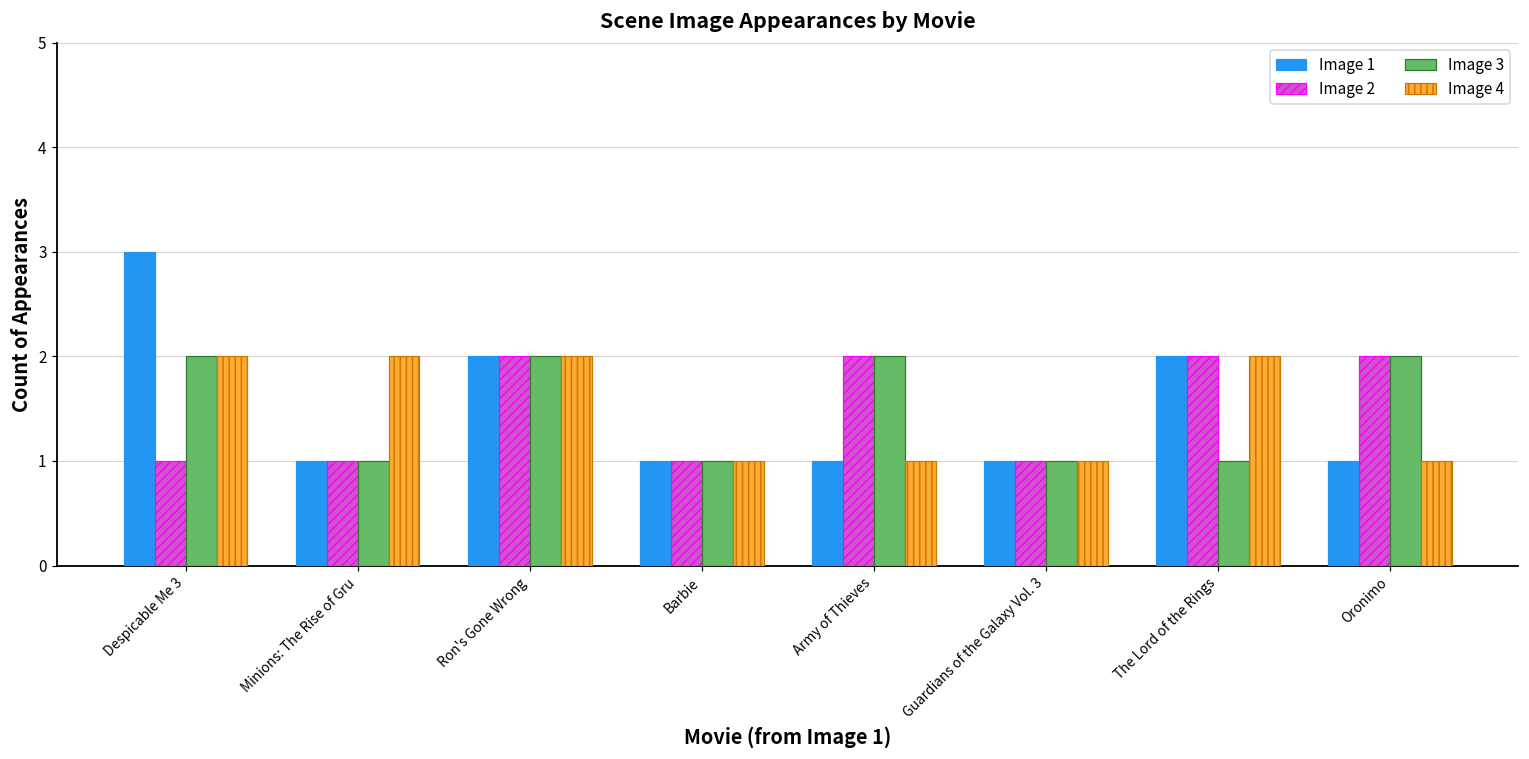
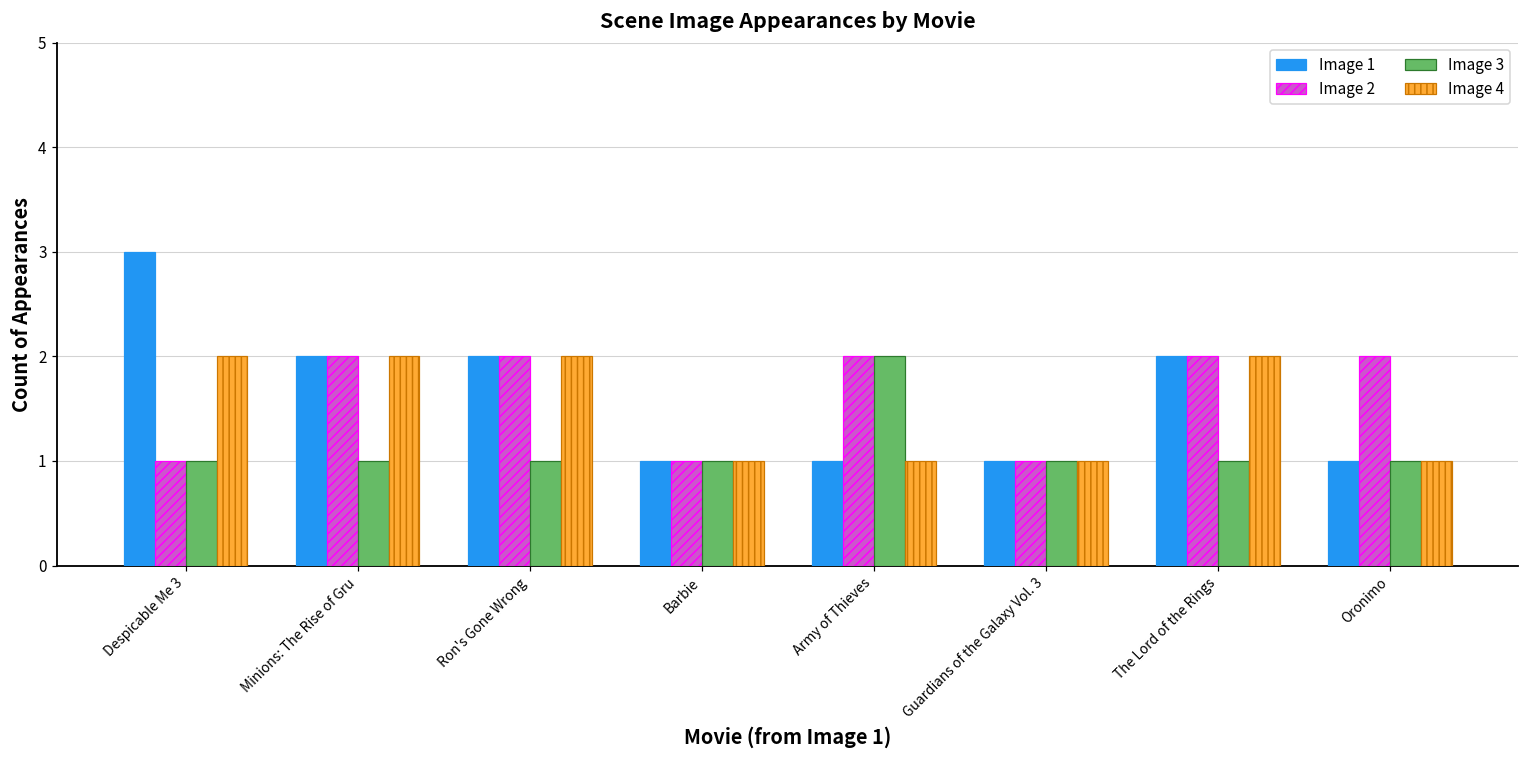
Image 3, Despicable Me 3: 2 -> 1
Image 1, Minions: The Rise of Gru: 1 -> 2
Image 2, Minions: The Rise of Gru: 1 -> 2
Image 3, Ron's Gone Wrong: 2 -> 1
Image 3, Oronimo: 2 -> 1
